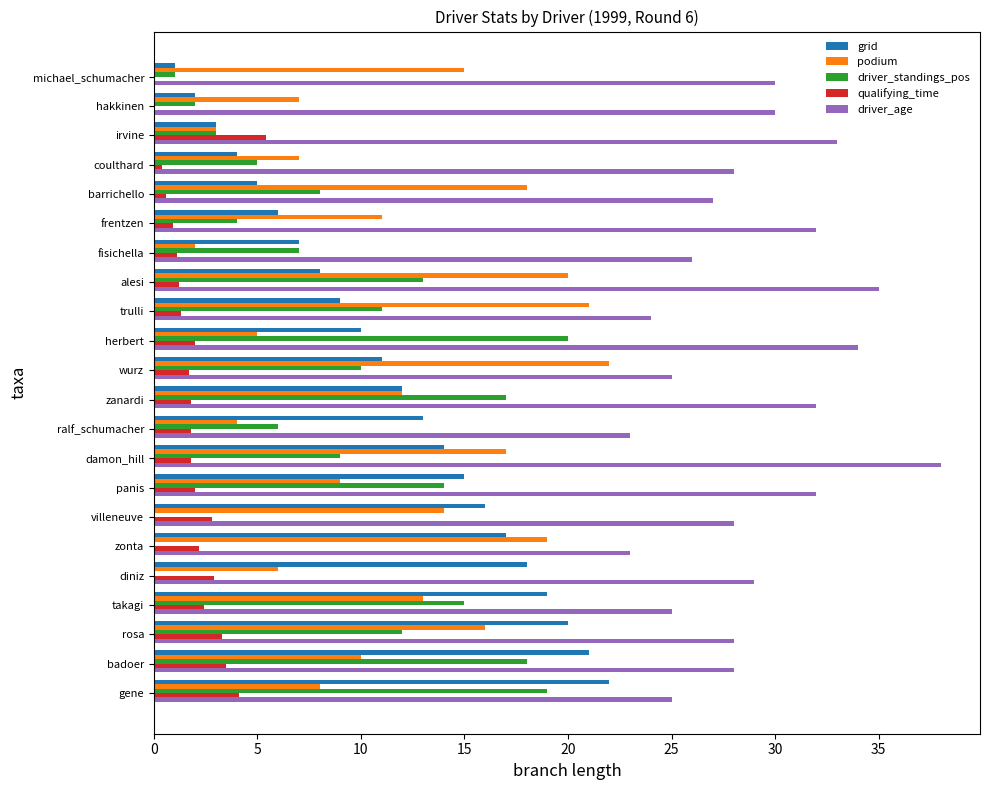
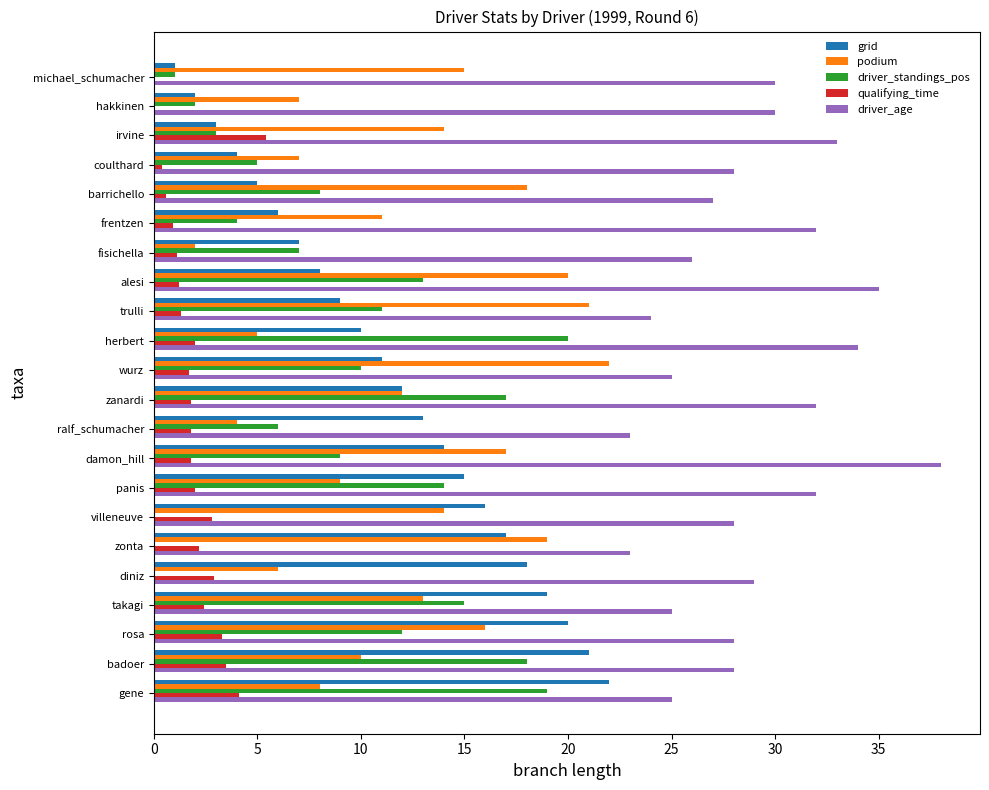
podium, irvine: 3 -> 14
